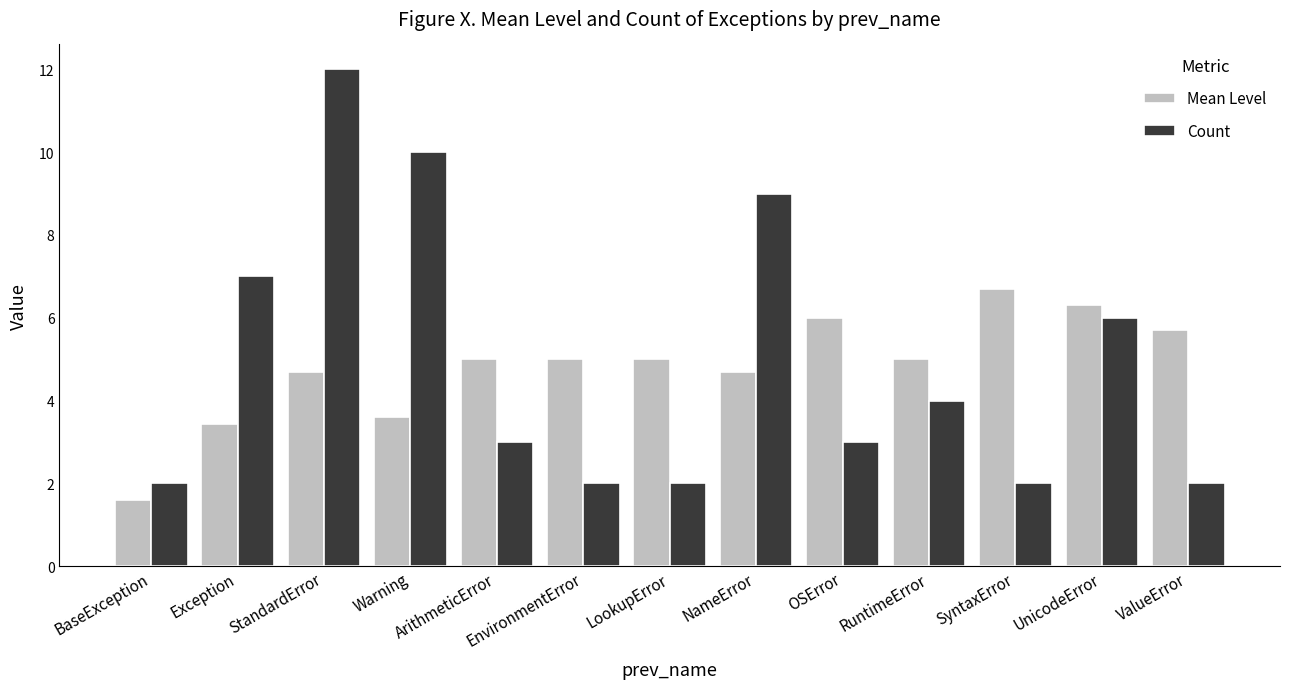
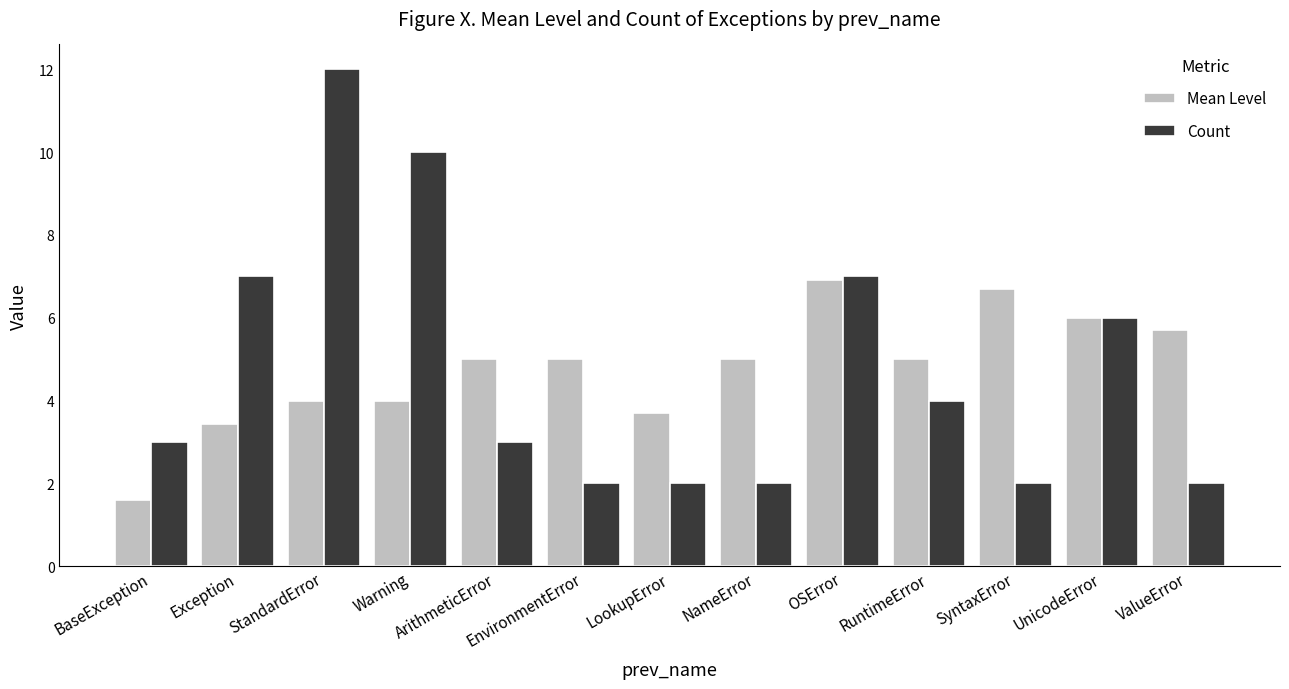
Count, BaseException: 2 -> 3
Mean Level, StandardError: 4.7 -> 4.0
Mean Level, Warning: 3.6 -> 4.0
Mean Level, LookupError: 5.0 -> 3.7
Mean Level, NameError: 4.7 -> 5.0
Count, NameError: 9 -> 2
Mean Level, OSError: 6.0 -> 6.9
Count, OSError: 3 -> 7
Mean Level, UnicodeError: 6.3 -> 6.0
